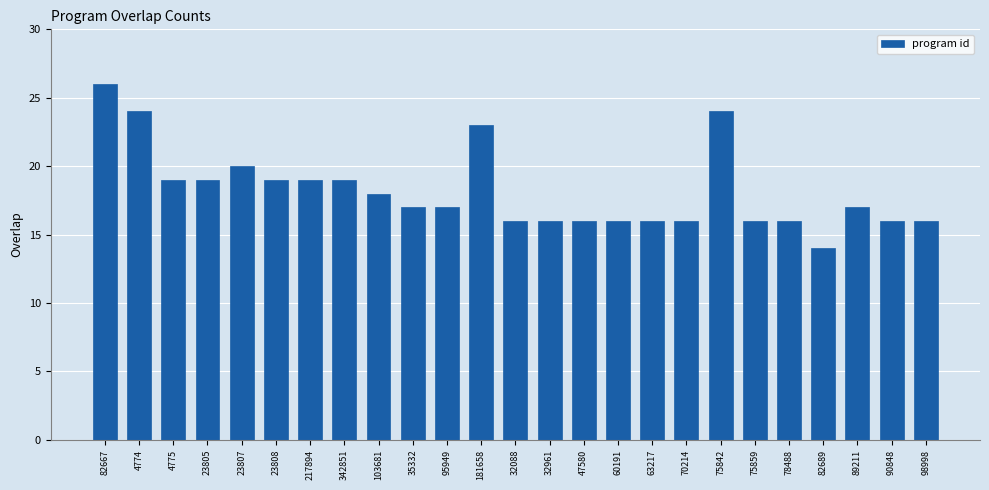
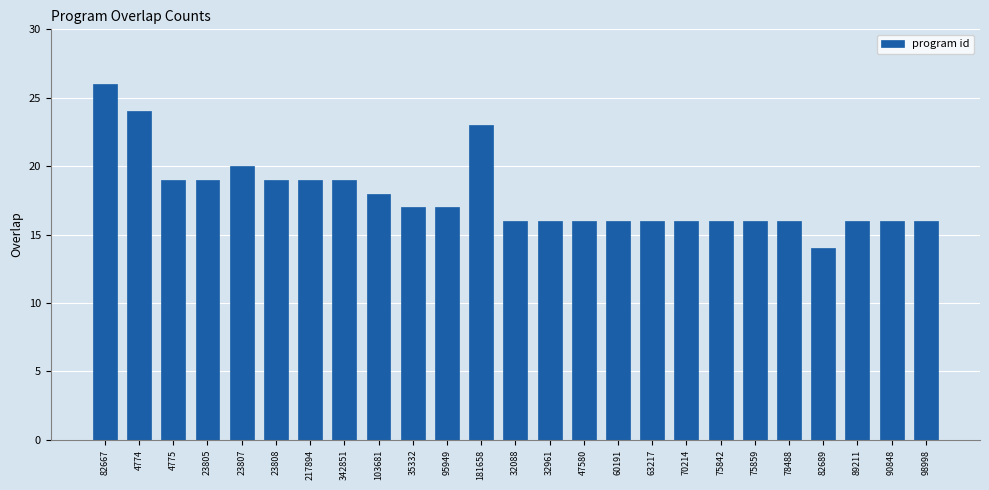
75842: 24 -> 16
89211: 17 -> 16
